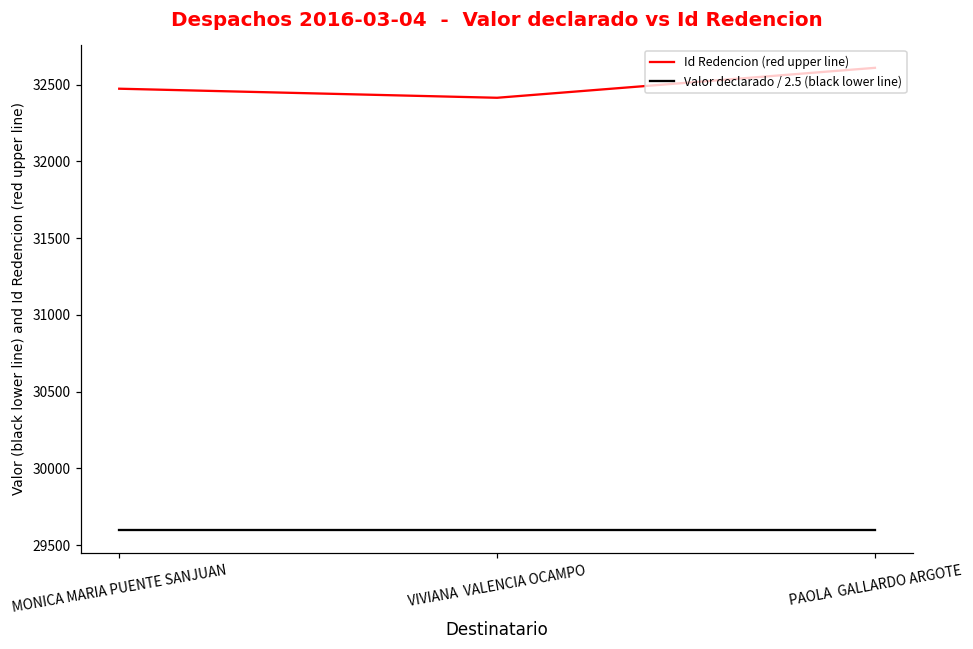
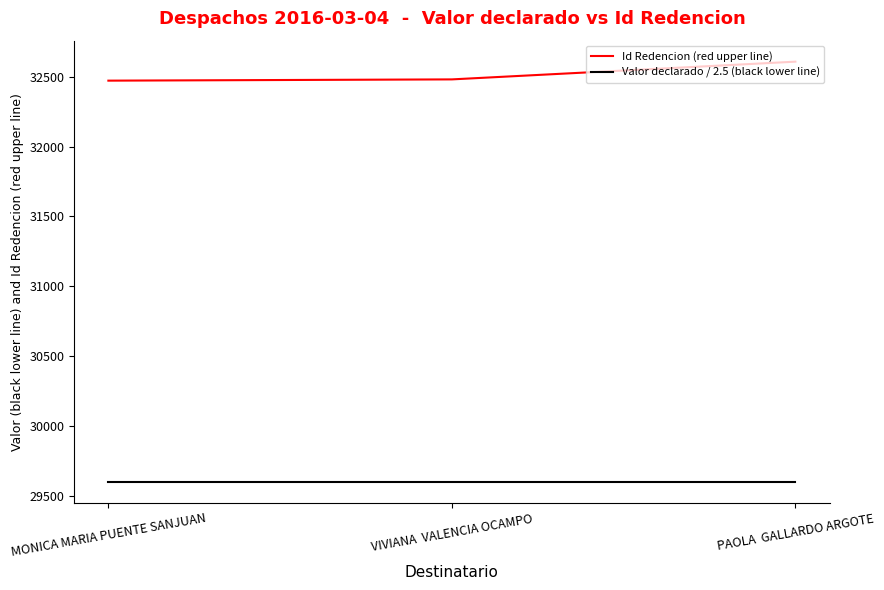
Id Redencion (red upper line), VIVIANA VALENCIA OCAMPO: 32410 -> 32480
